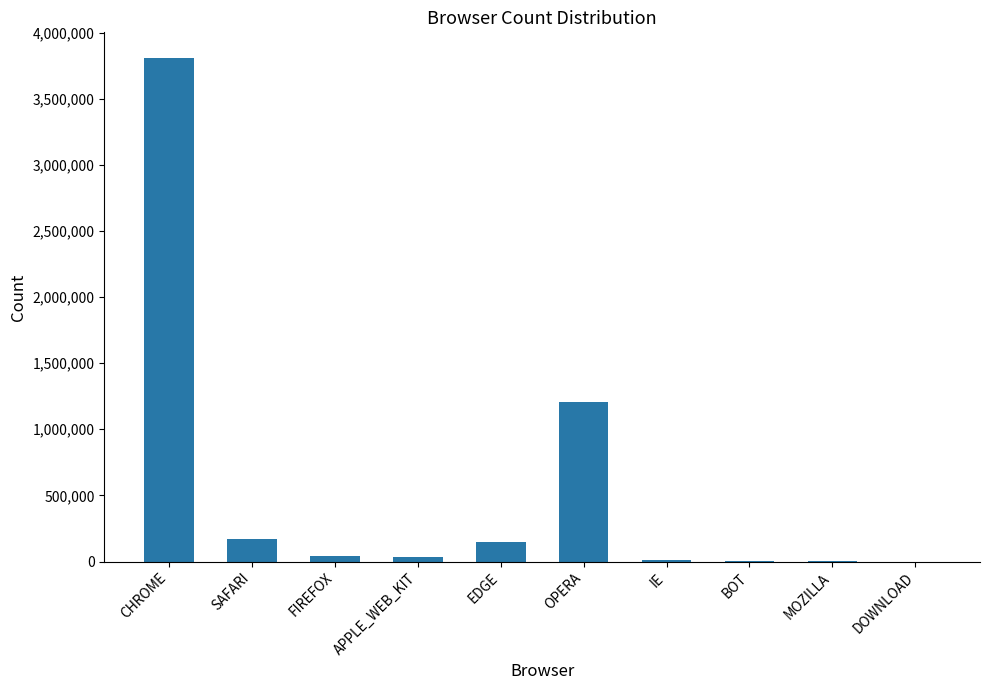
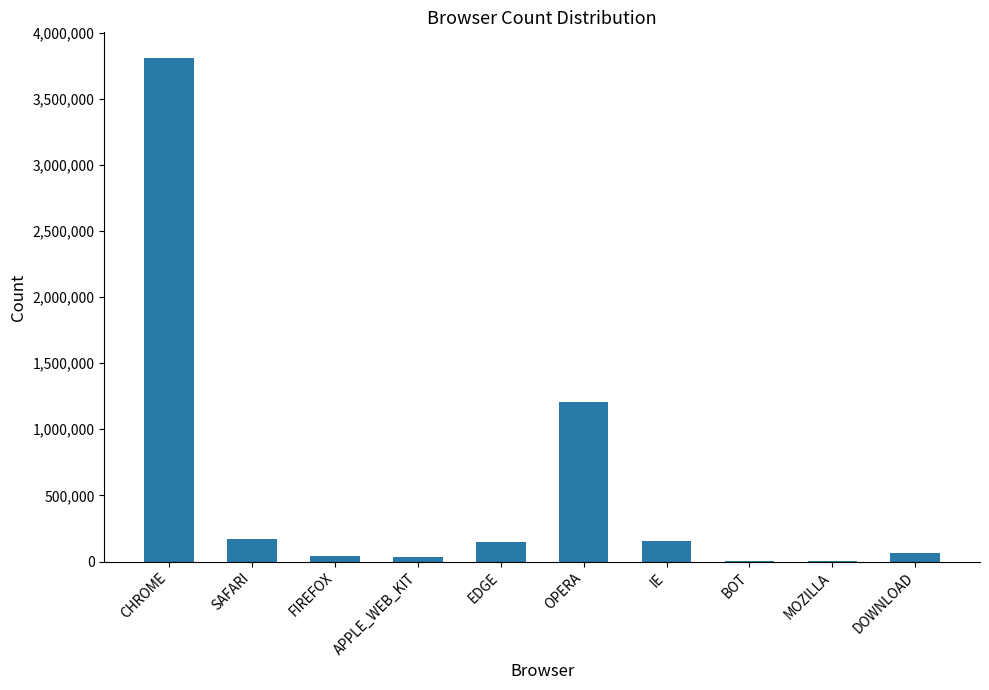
IE: 10,000 -> 160,000
DOWNLOAD: 0 -> 70,000
